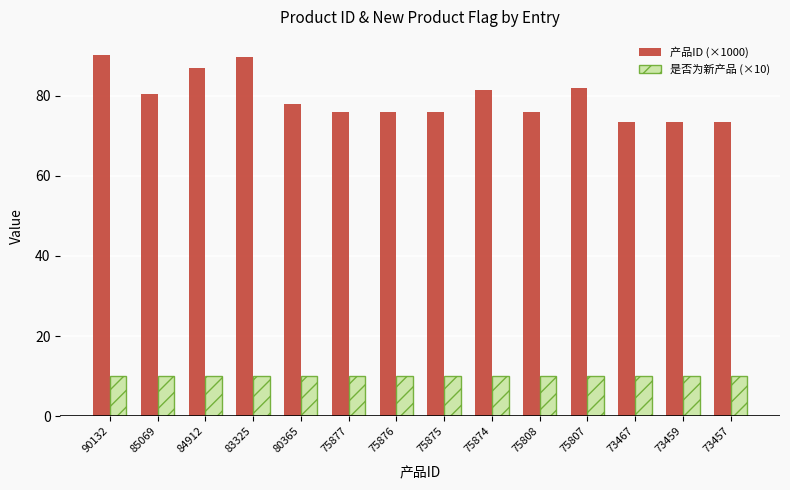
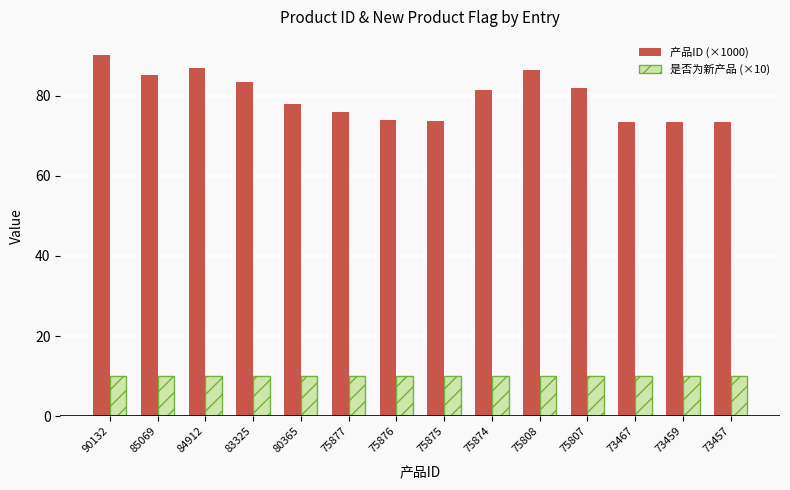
产品ID (×1000), 85069: 80 -> 85
产品ID (×1000), 83325: 90 -> 83
产品ID (×1000), 75876: 76 -> 74
产品ID (×1000), 75875: 76 -> 74
产品ID (×1000), 75808: 76 -> 86
